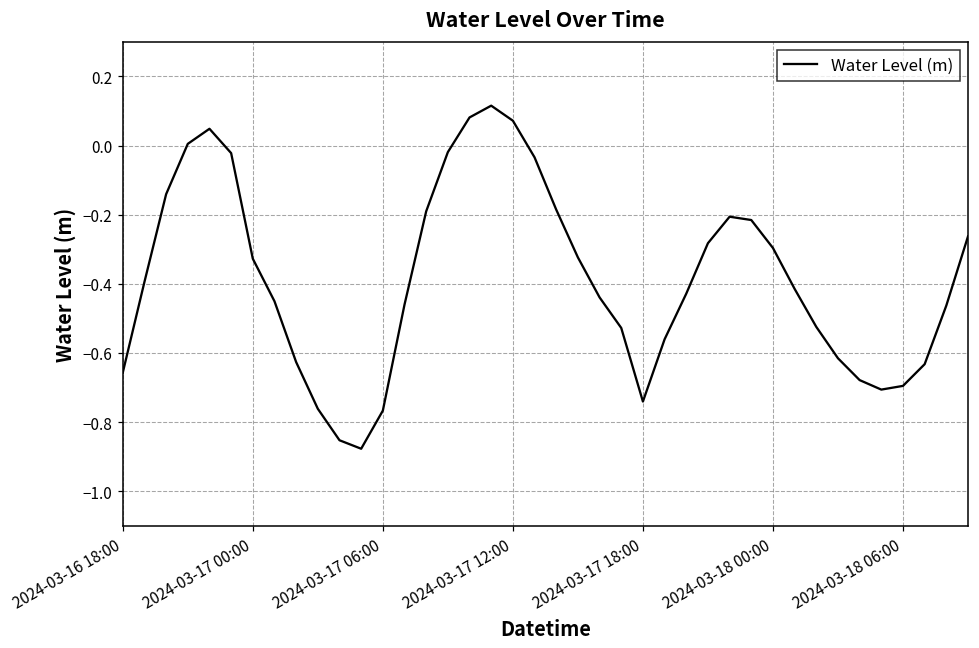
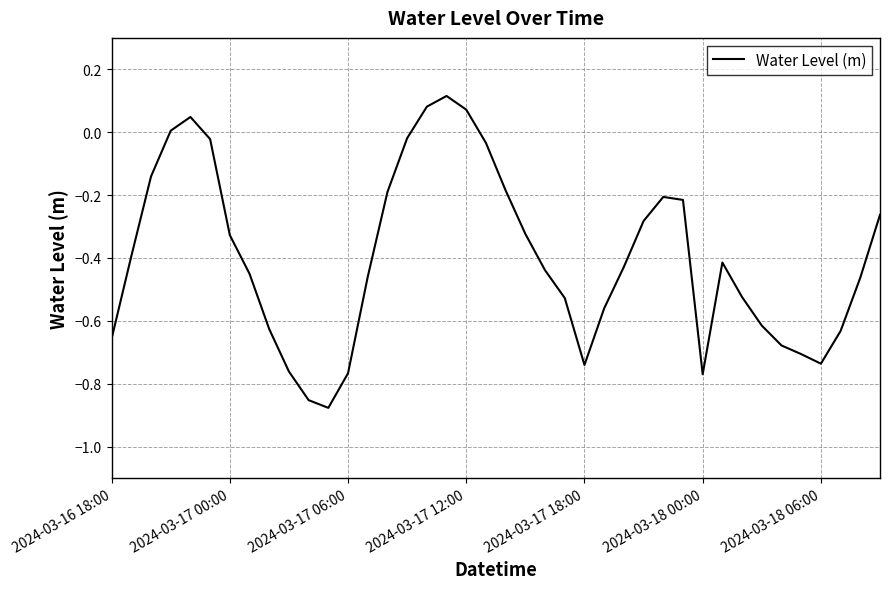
2024-03-18 00:00: -0.30 -> -0.77
2024-03-18 06:00: -0.70 -> -0.74
